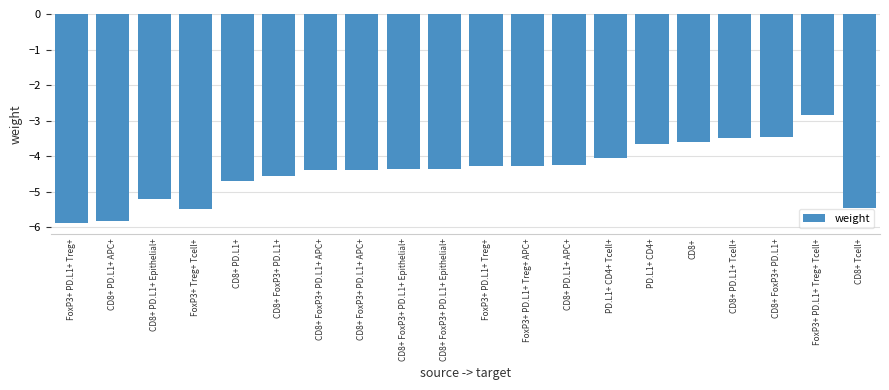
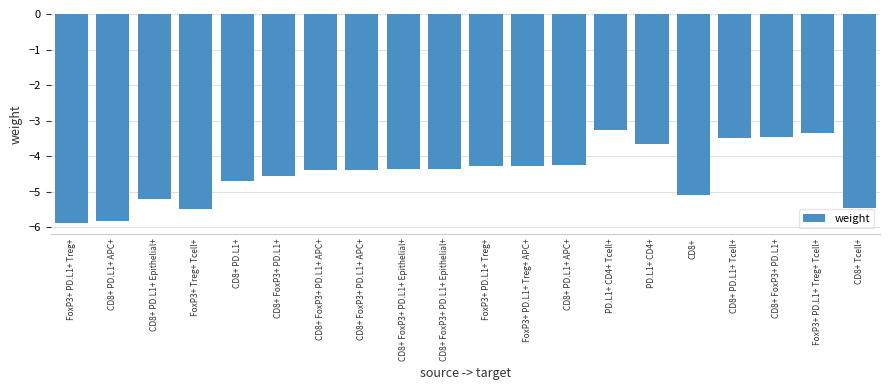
PD.L1+ CD4+ Tcell+: -4.0 -> -3.3
CD8+: -3.6 -> -5.1
FoxP3+ PD.L1+ Treg+ Tcell+: -2.8 -> -3.3
